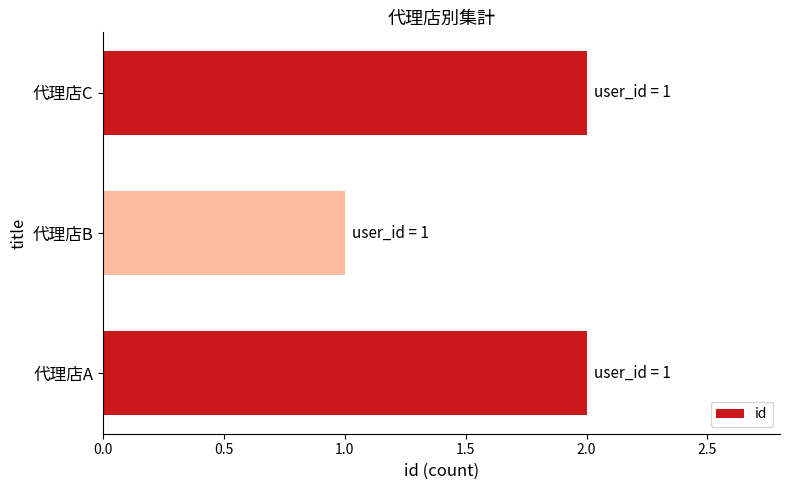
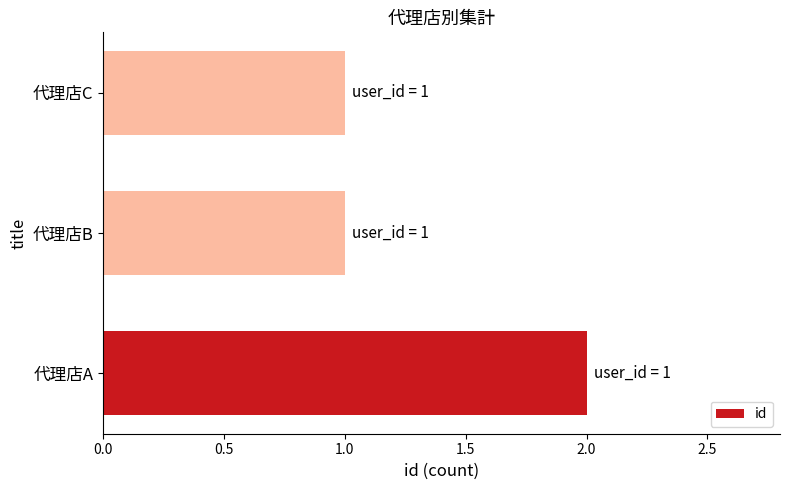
代理店C: 2 -> 1
